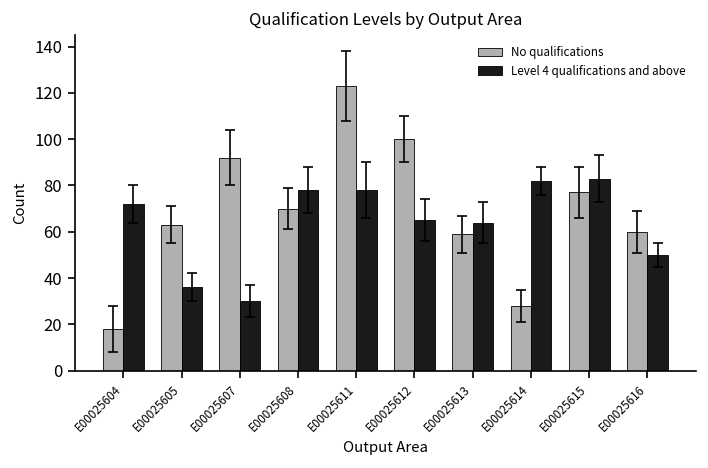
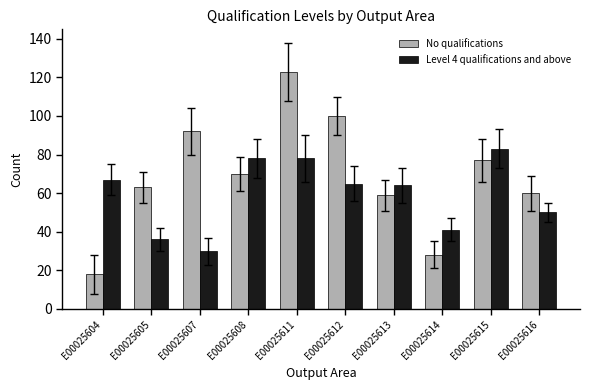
Level 4 qualifications and above, E00025604: 72 -> 67
Level 4 qualifications and above, E00025614: 82 -> 41
